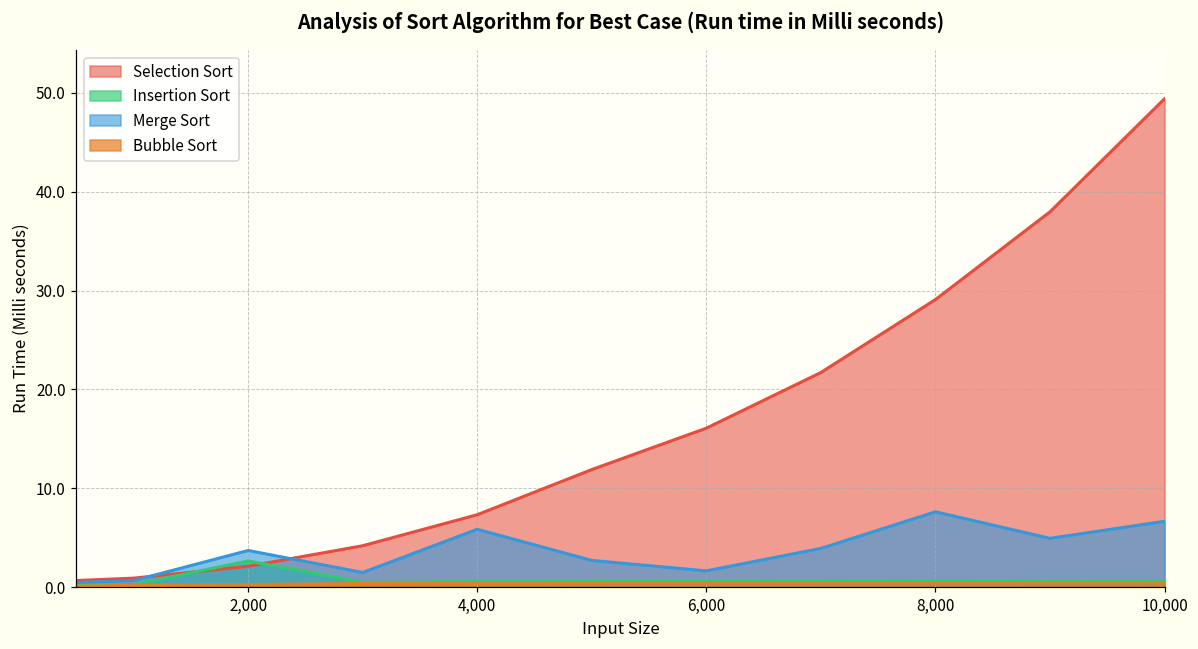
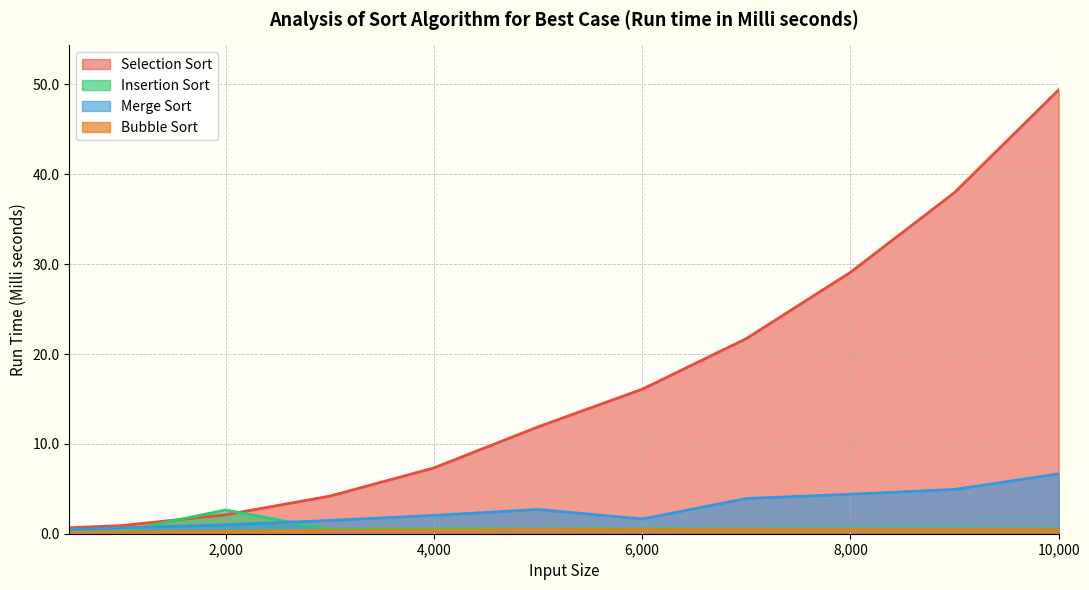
Merge Sort, 2,000: 4 -> 1
Merge Sort, 4,000: 6 -> 2
Merge Sort, 8,000: 8 -> 4
